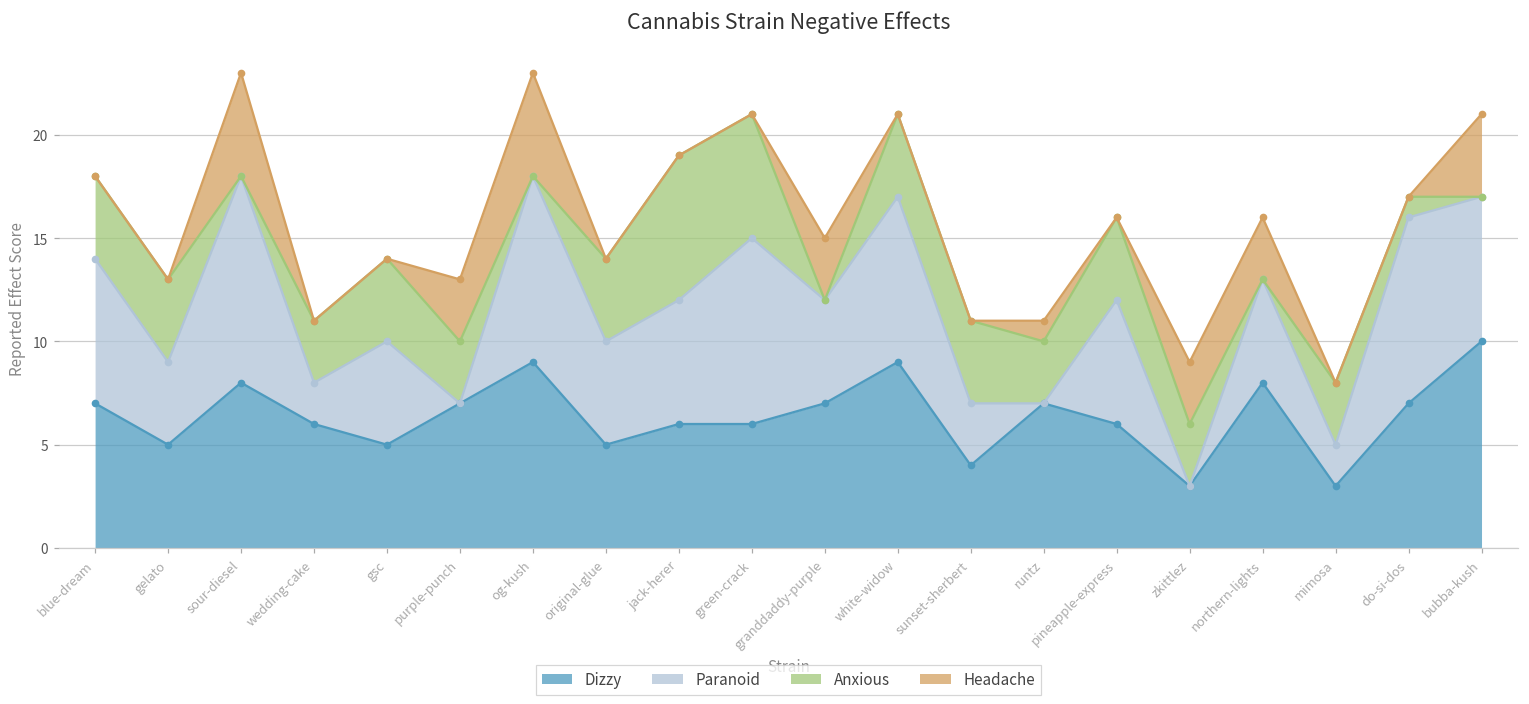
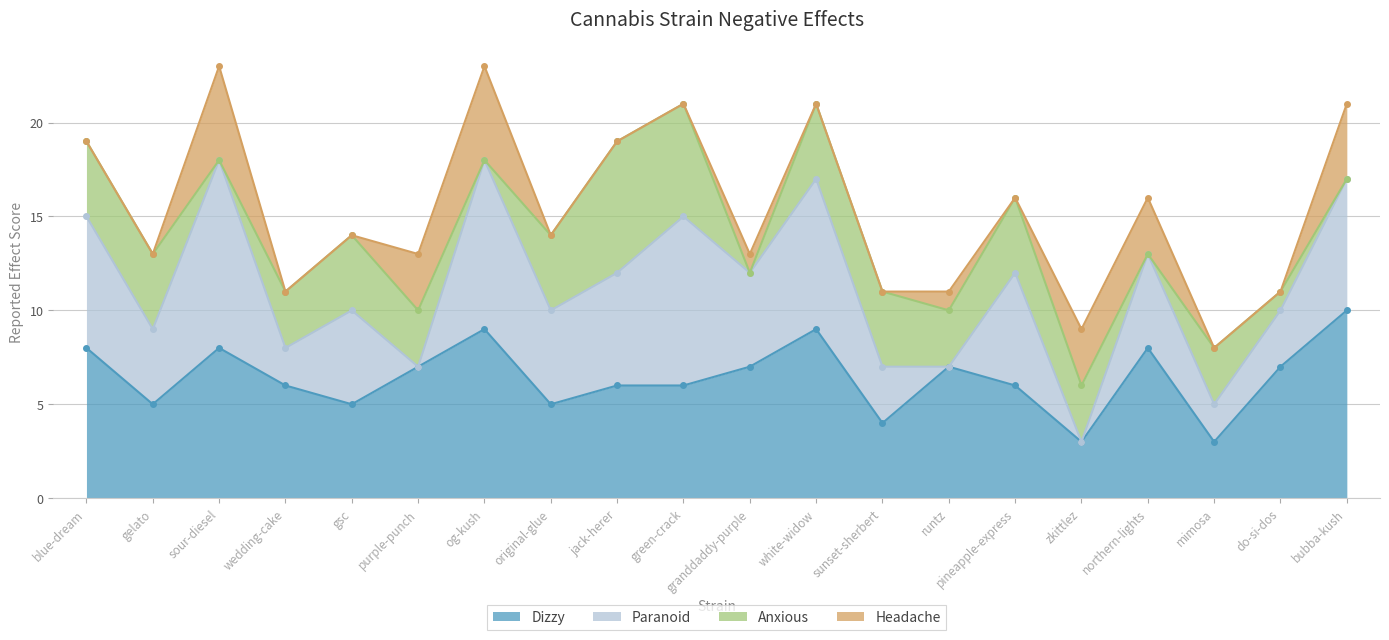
Dizzy, blue-dream: 7 -> 8
Headache, granddaddy-purple: 3 -> 1
Paranoid, do-si-dos: 9 -> 3
